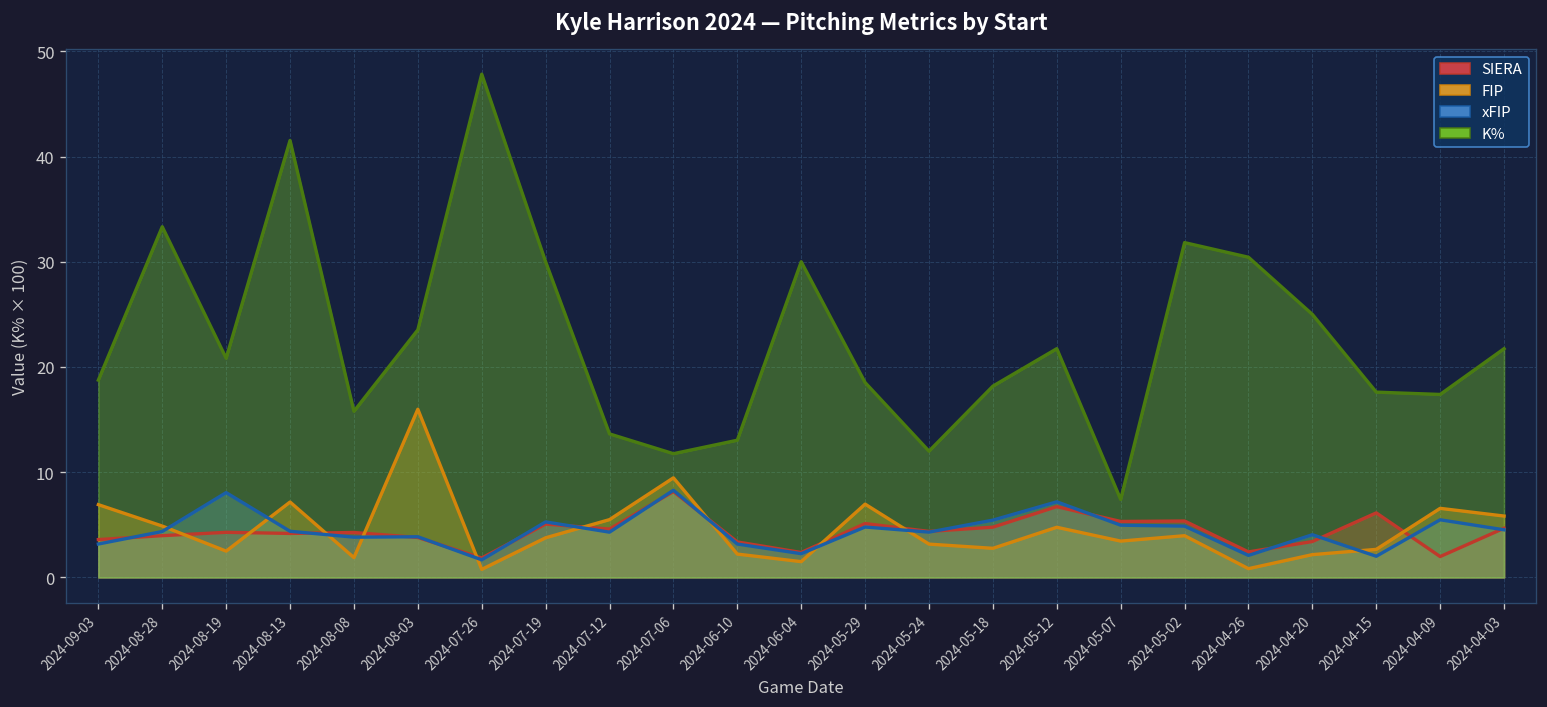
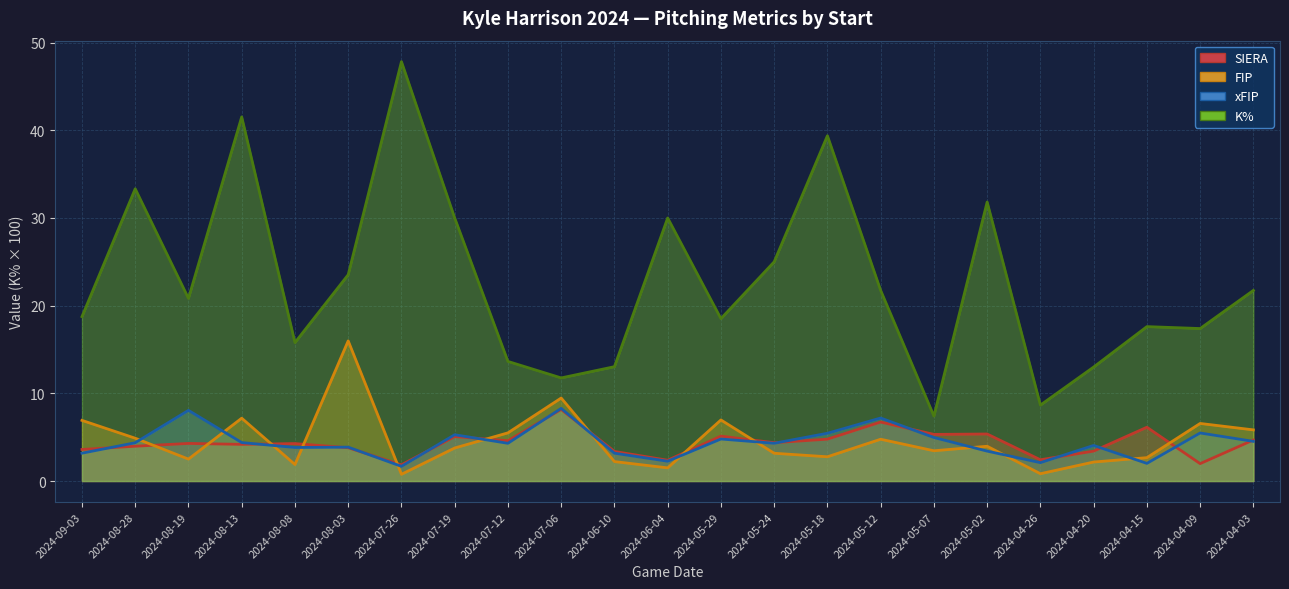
K%, 2024-05-24: 12 -> 25
K%, 2024-05-18: 18 -> 39
xFIP, 2024-05-02: 5 -> 3
K%, 2024-04-26: 30 -> 9
K%, 2024-04-20: 25 -> 13
